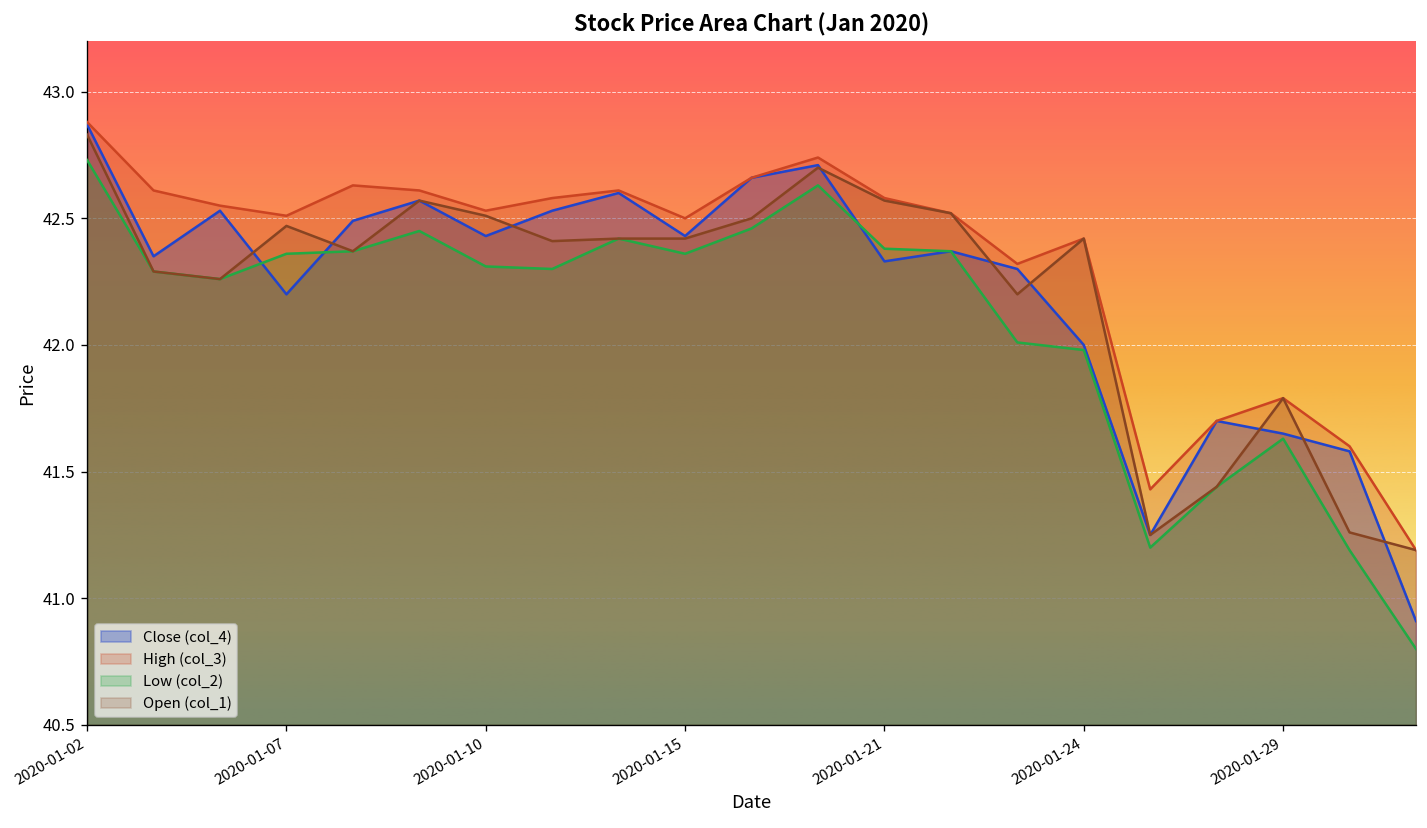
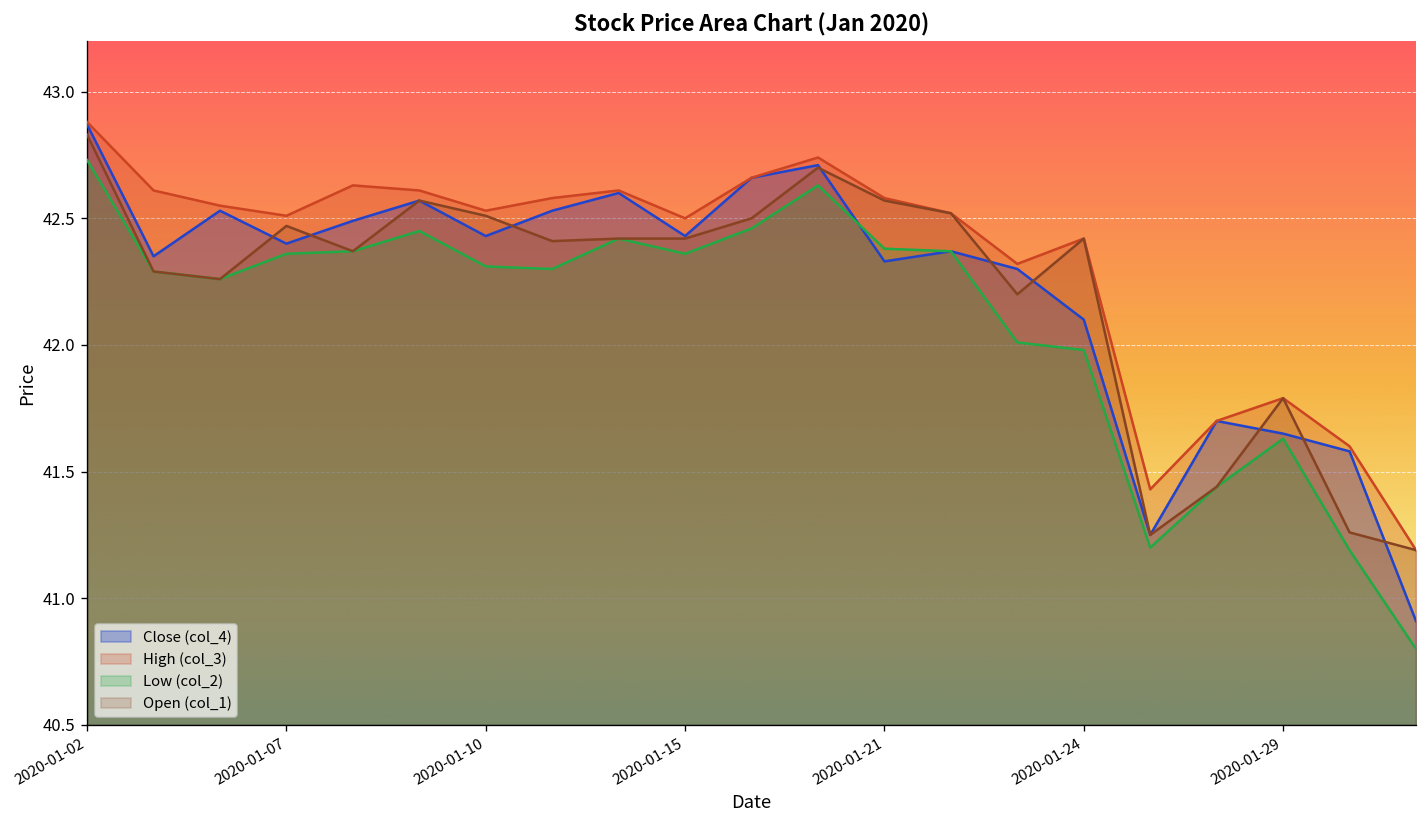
Close (col_4), 2020-01-07: 42.2 -> 42.4
Close (col_4), 2020-01-24: 42.0 -> 42.1
